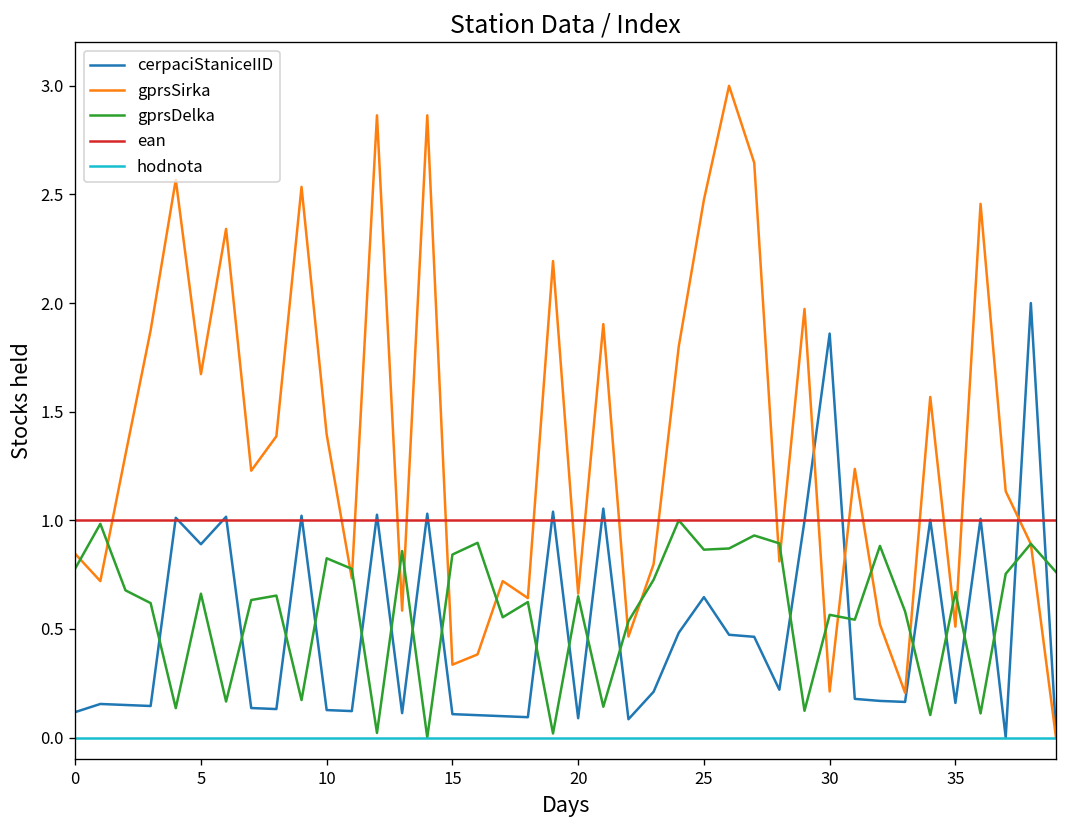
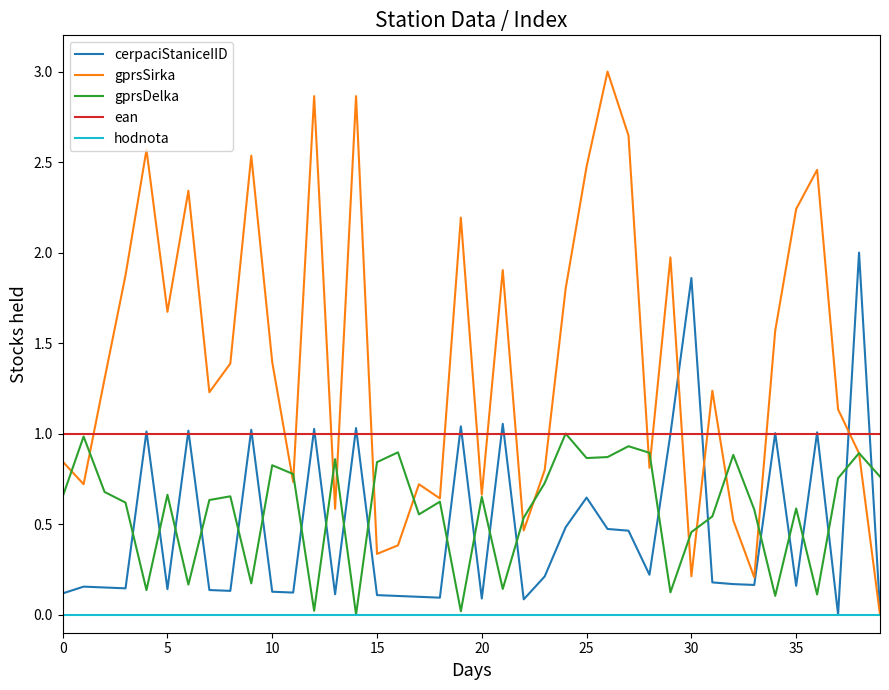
gprsDelka, 0: 0.78 -> 0.65
cerpaciStaniceIID, 5: 0.89 -> 0.14
gprsDelka, 30: 0.56 -> 0.46
gprsSirka, 35: 0.51 -> 2.24
gprsDelka, 35: 0.67 -> 0.59
